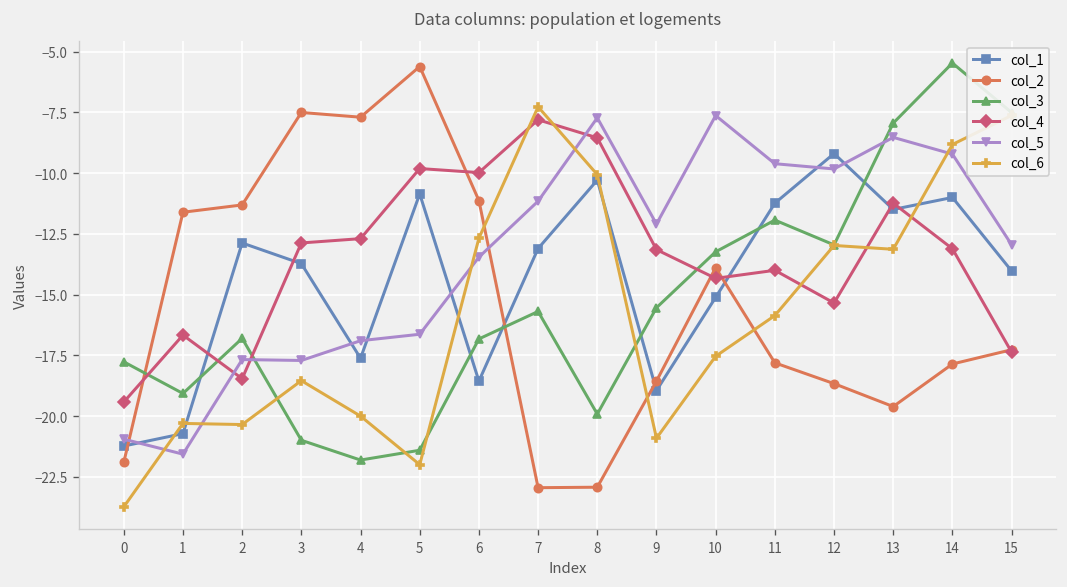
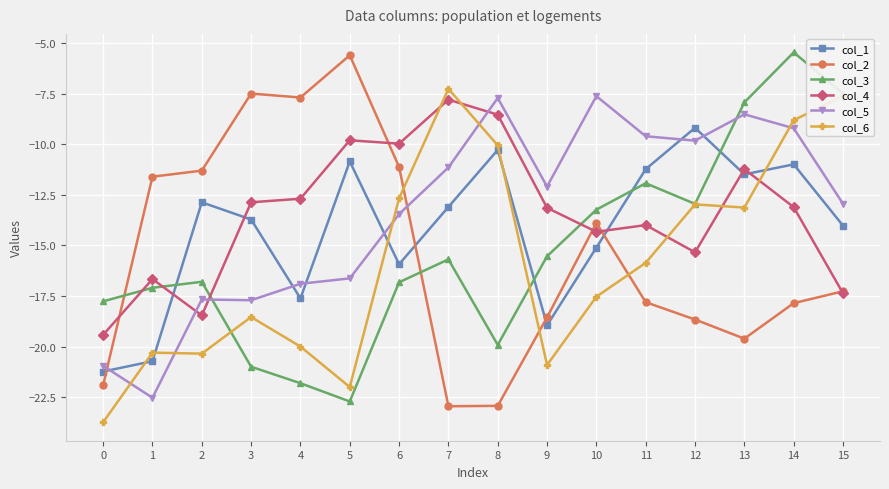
col_3, 1: -19.1 -> -17.1
col_5, 1: -21.6 -> -22.5
col_3, 5: -21.4 -> -22.7
col_1, 6: -18.6 -> -15.9
